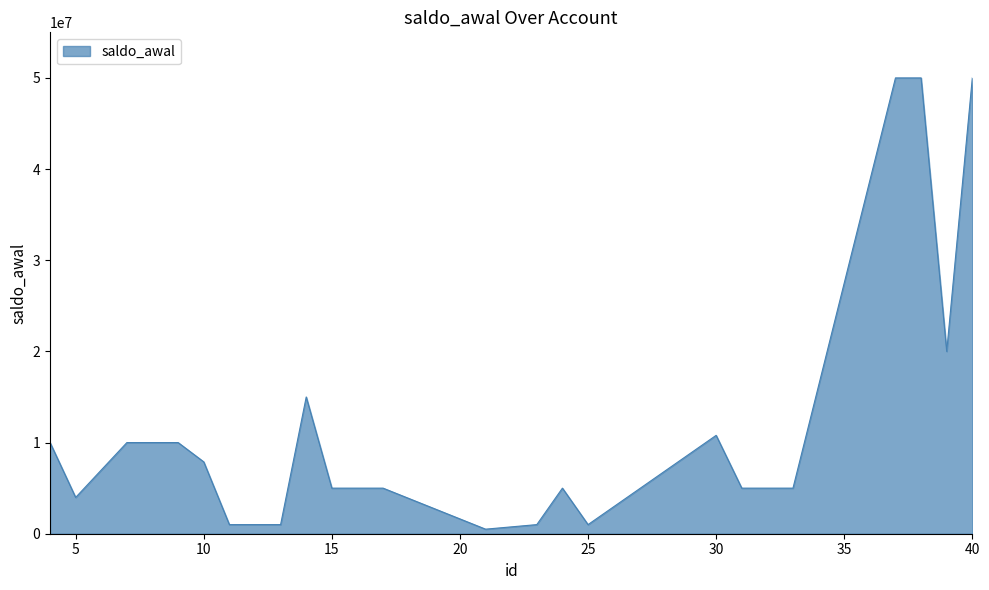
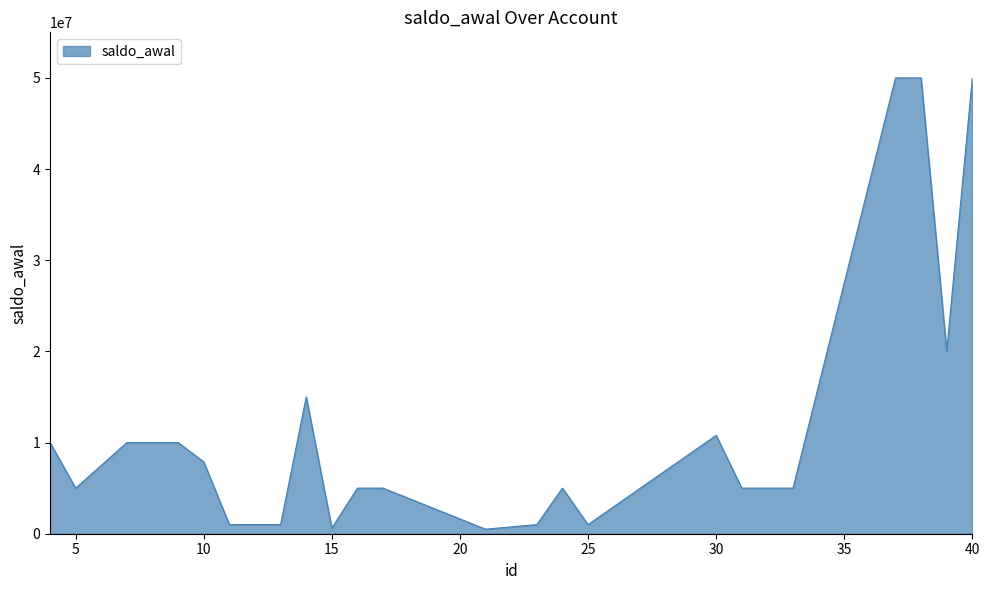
5: 4000000 -> 5000000
15: 5000000 -> 1000000
